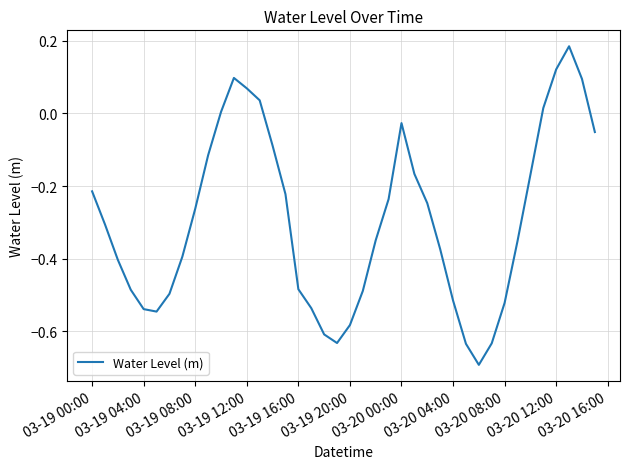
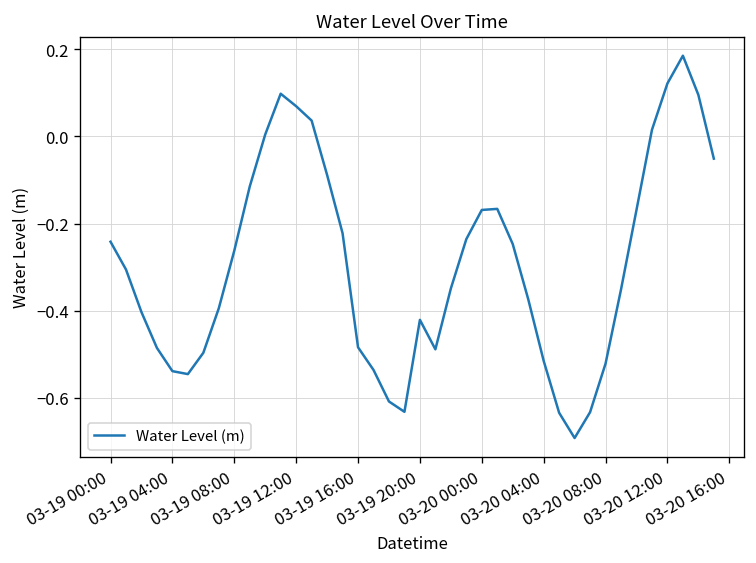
03-19 00:00: -0.21 -> -0.24
03-19 20:00: -0.58 -> -0.42
03-20 00:00: -0.03 -> -0.17
